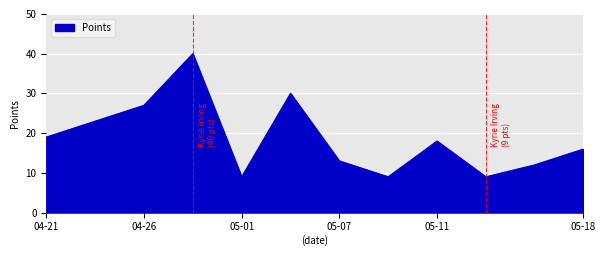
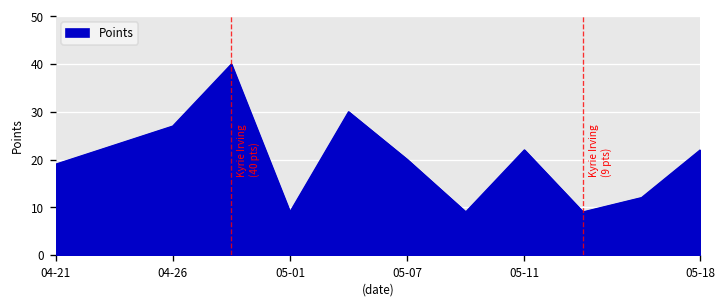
05-07: 13 -> 20
05-11: 18 -> 22
05-18: 16 -> 22
